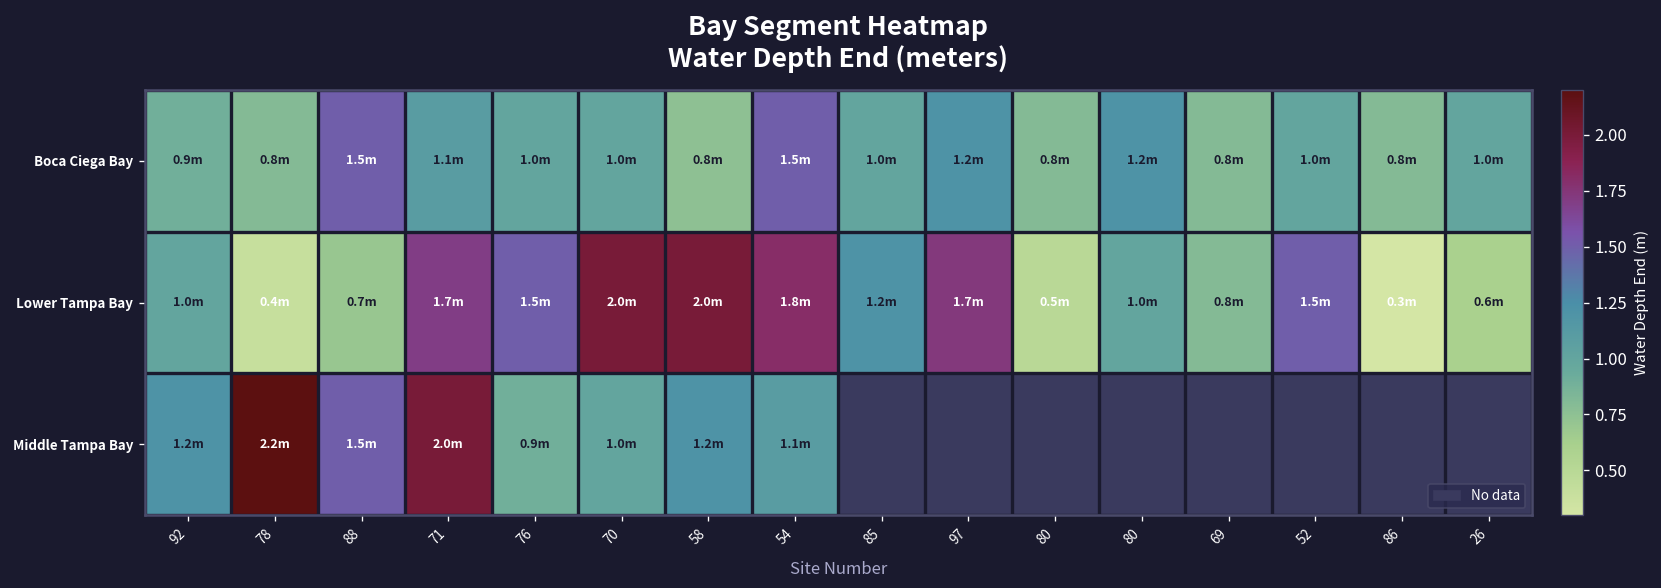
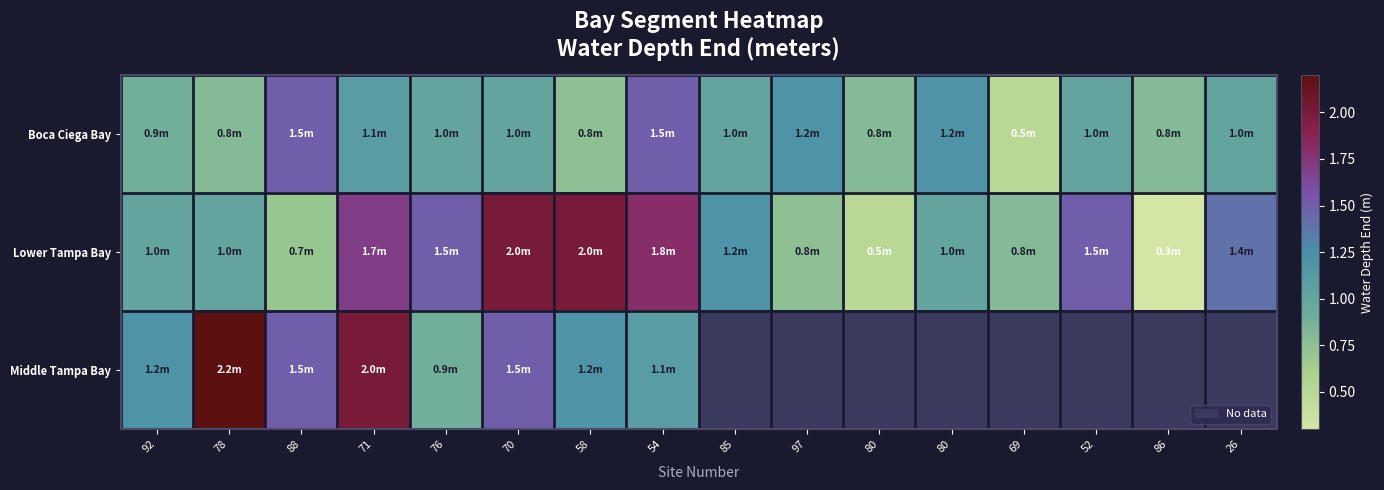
Boca Ciega Bay, 69: 0.8m -> 0.5m
Lower Tampa Bay, 78: 0.4m -> 1.0m
Lower Tampa Bay, 97: 1.7m -> 0.8m
Lower Tampa Bay, 26: 0.6m -> 1.4m
Middle Tampa Bay, 70: 1.0m -> 1.5m
